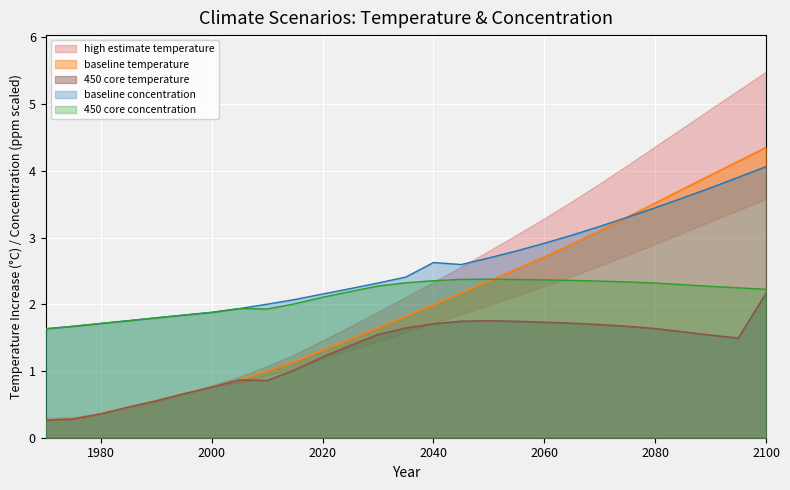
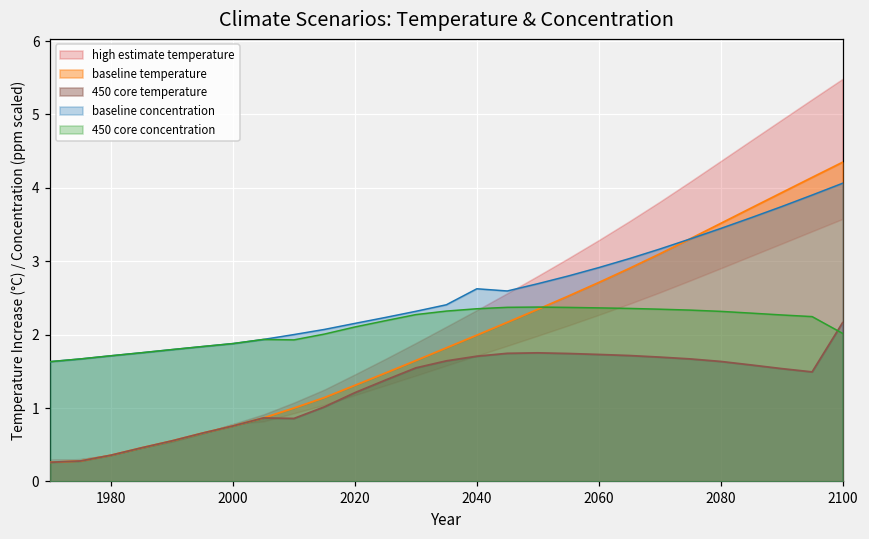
450 core concentration, 2100: 2.2 -> 2.0
